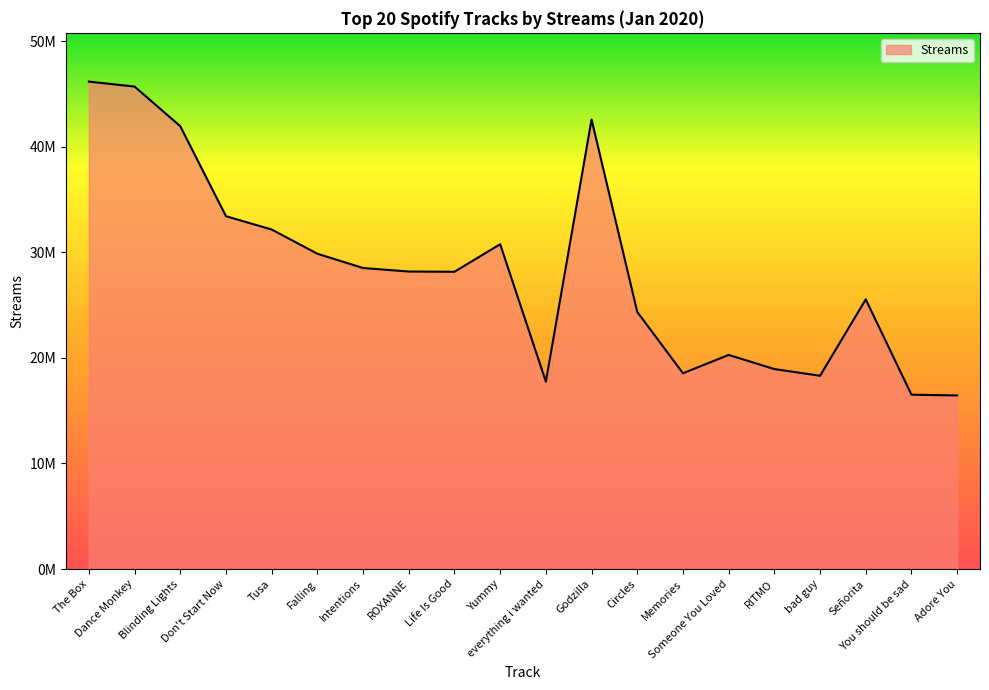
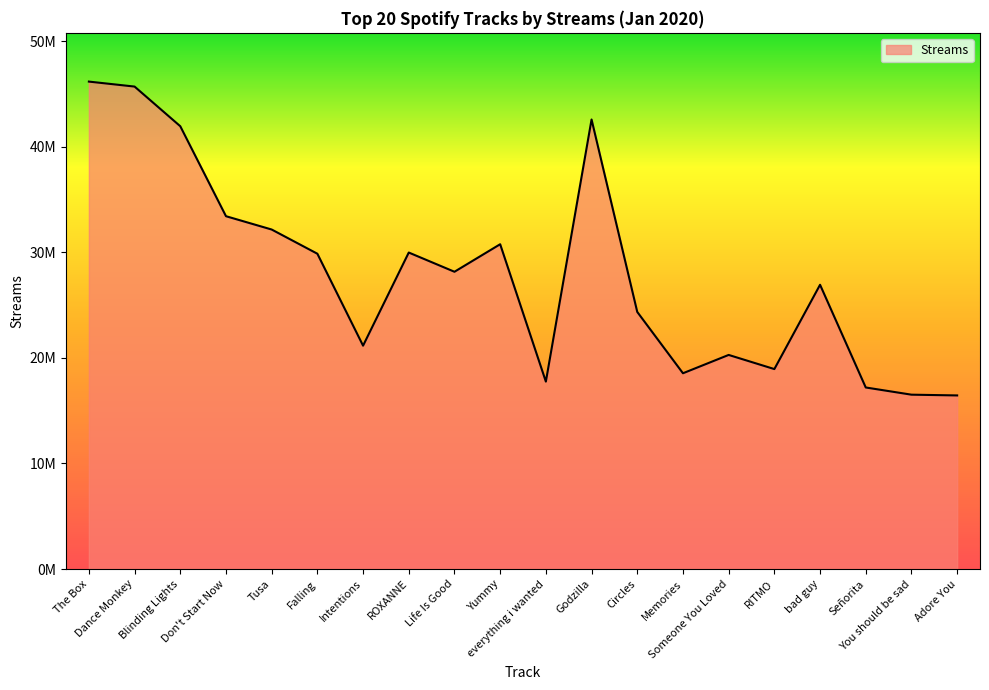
Intentions: 28500000 -> 21200000
ROXANNE: 28200000 -> 30000000
bad guy: 18300000 -> 26900000
Señorita: 25500000 -> 17200000
